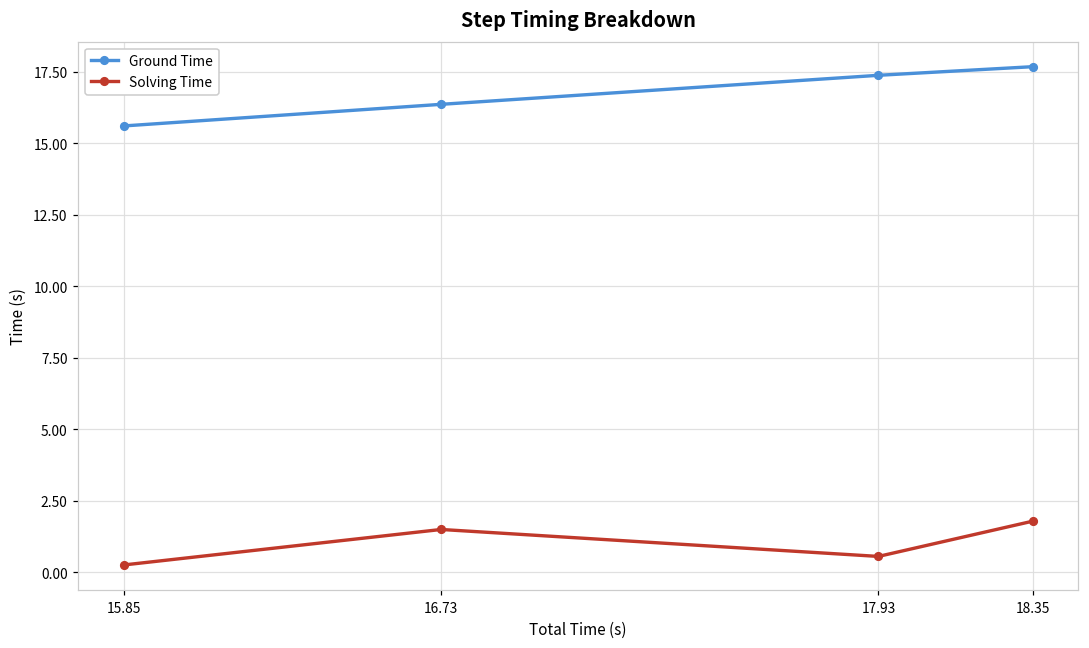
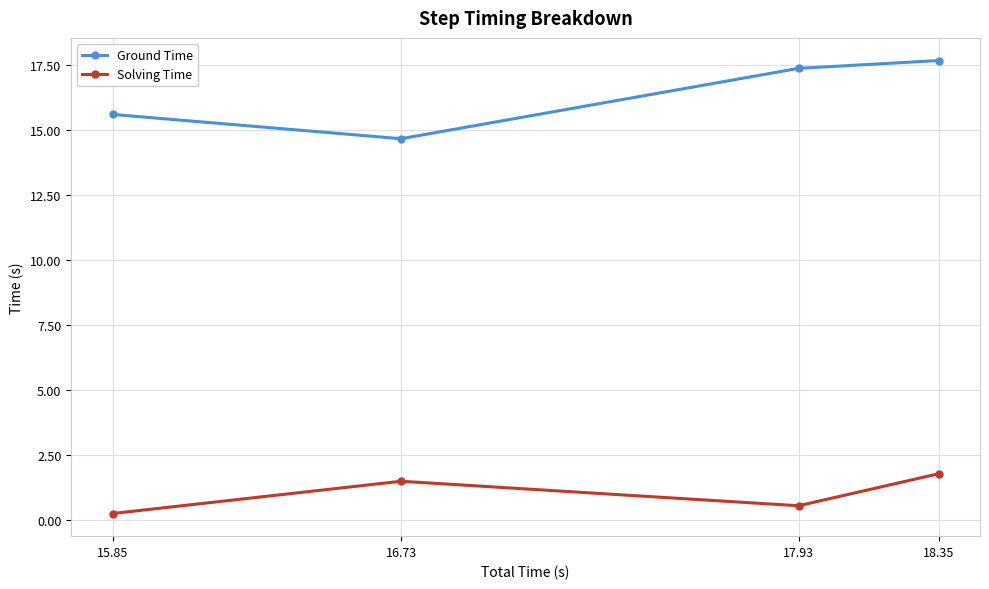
Ground Time, 16.73: 16.4 -> 14.7
